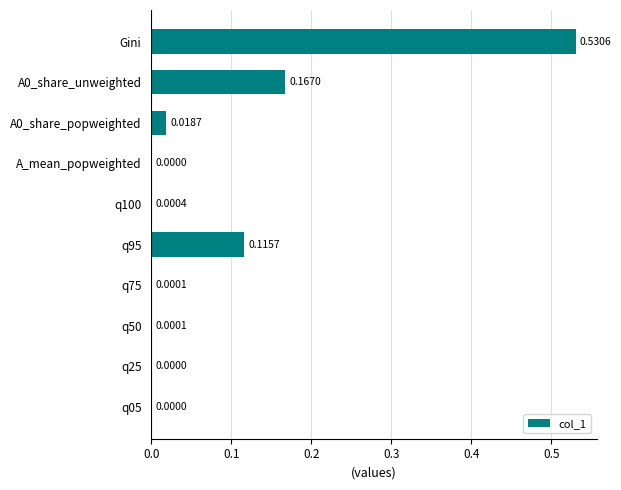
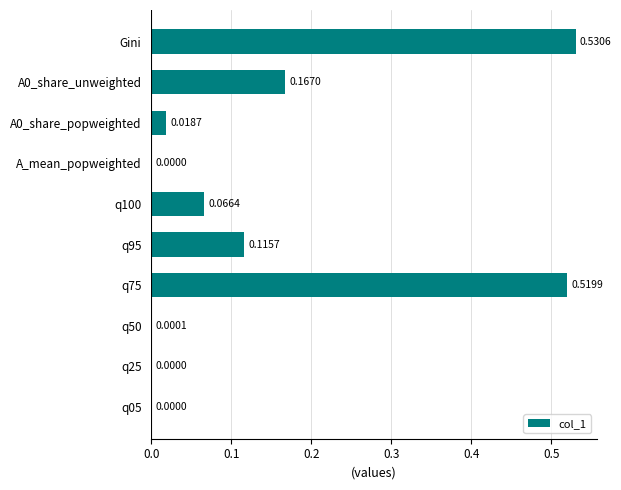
q100: 0.0004 -> 0.0664
q75: 0.0001 -> 0.5199
